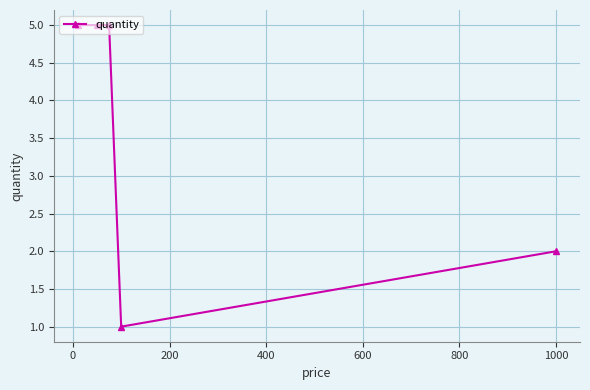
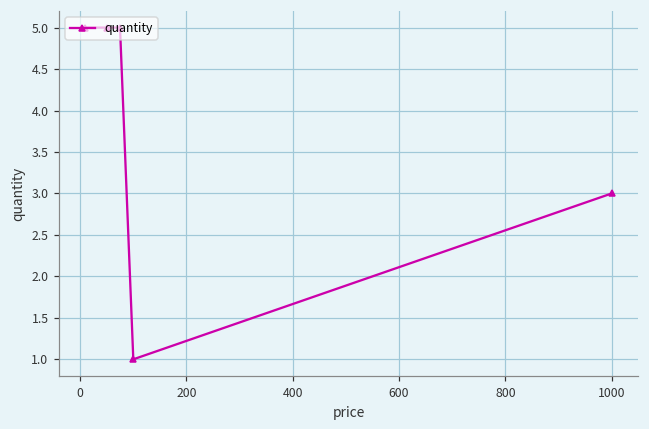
1000: 2 -> 3
